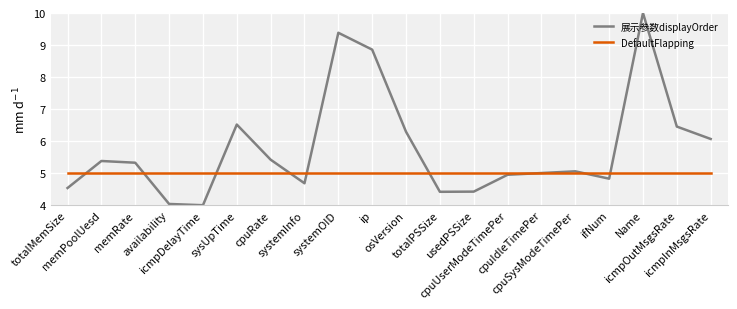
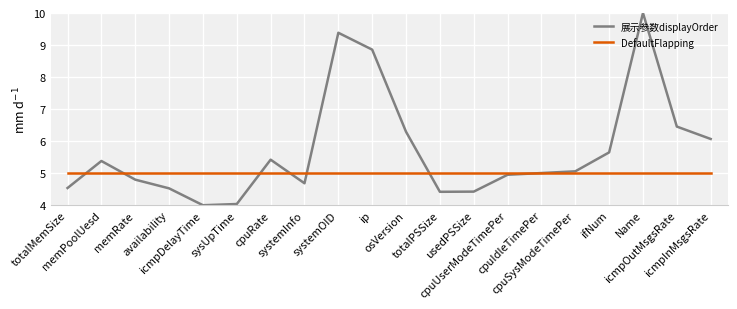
展示参数displayOrder, memRate: 5.3 -> 4.8
展示参数displayOrder, availability: 4.0 -> 4.5
展示参数displayOrder, sysUpTime: 6.5 -> 4.0
展示参数displayOrder, ifNum: 4.8 -> 5.6
